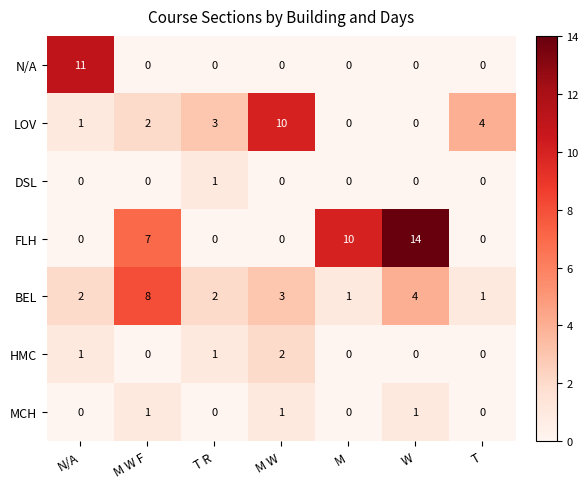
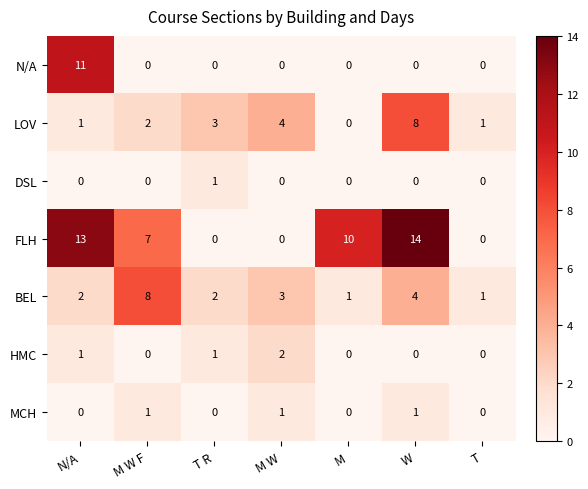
LOV, M W: 10 -> 4
LOV, W: 0 -> 8
LOV, T: 4 -> 1
FLH, N/A: 0 -> 13
